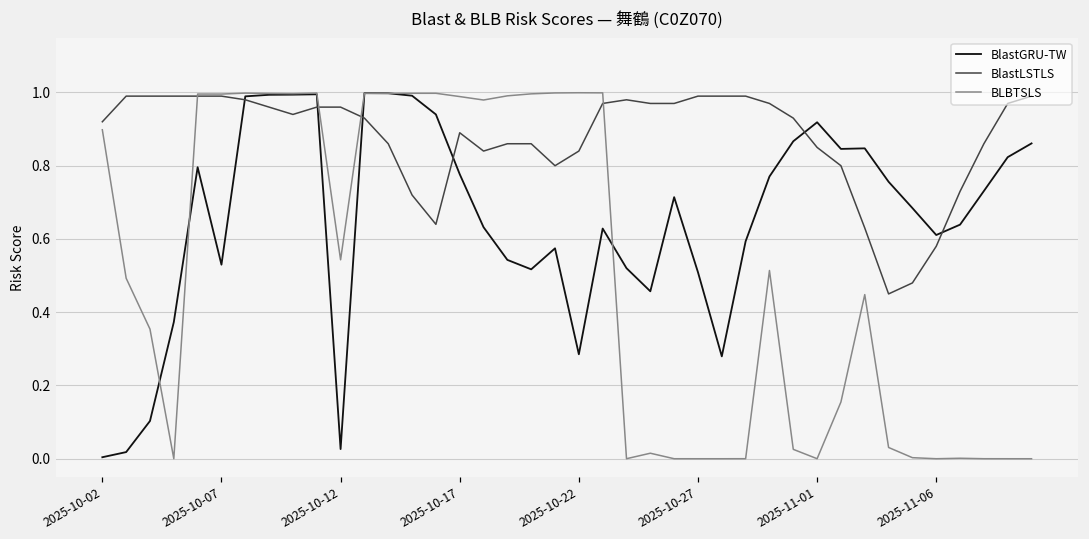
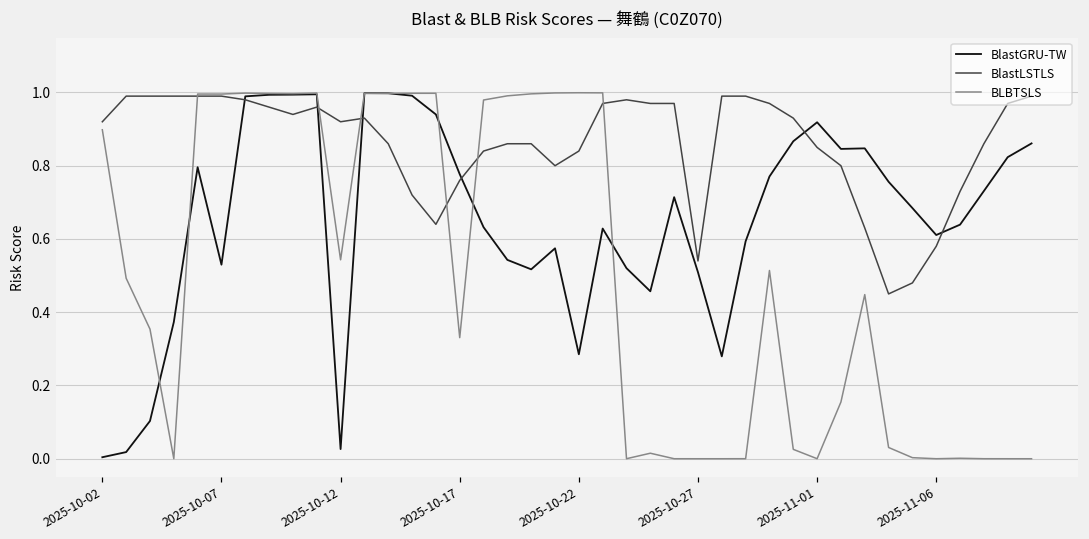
BlastLSTLS, 2025-10-12: 0.96 -> 0.92
BlastLSTLS, 2025-10-17: 0.89 -> 0.76
BLBTSLS, 2025-10-17: 0.99 -> 0.33
BlastLSTLS, 2025-10-27: 0.99 -> 0.54
